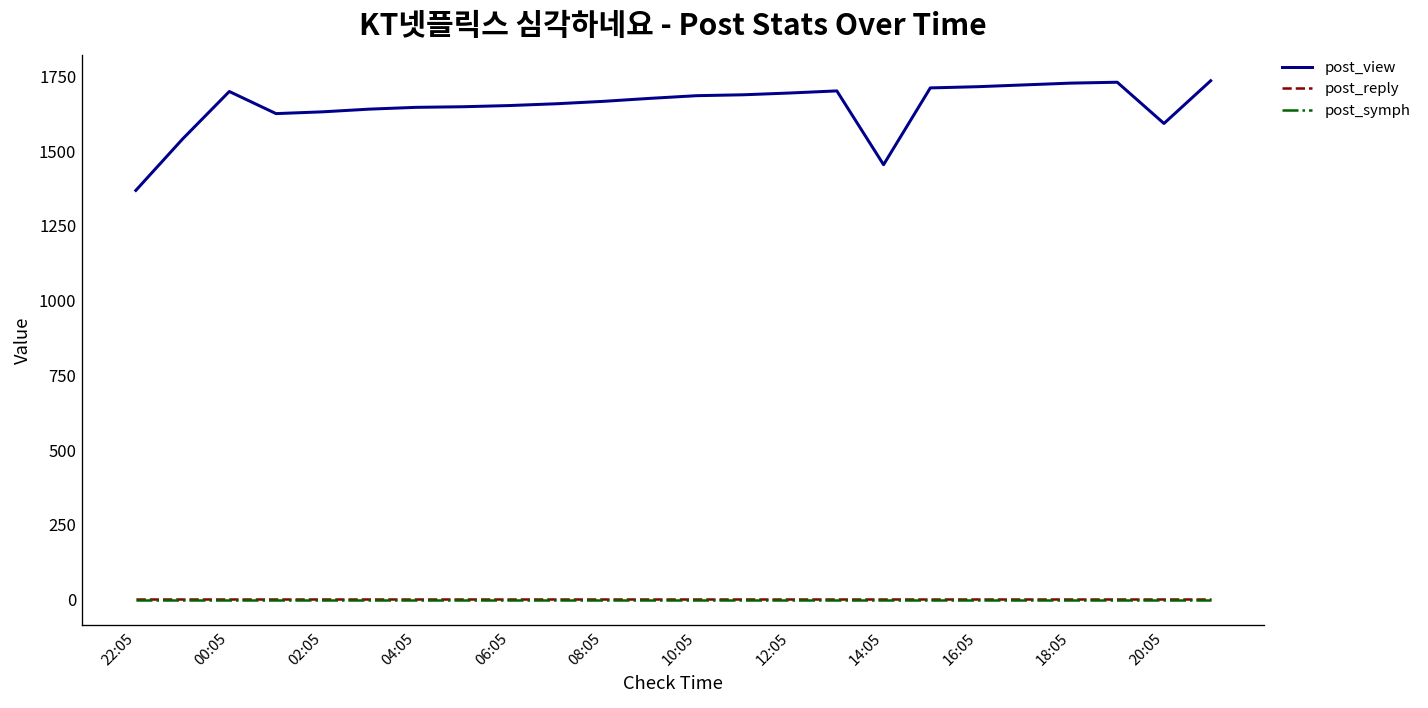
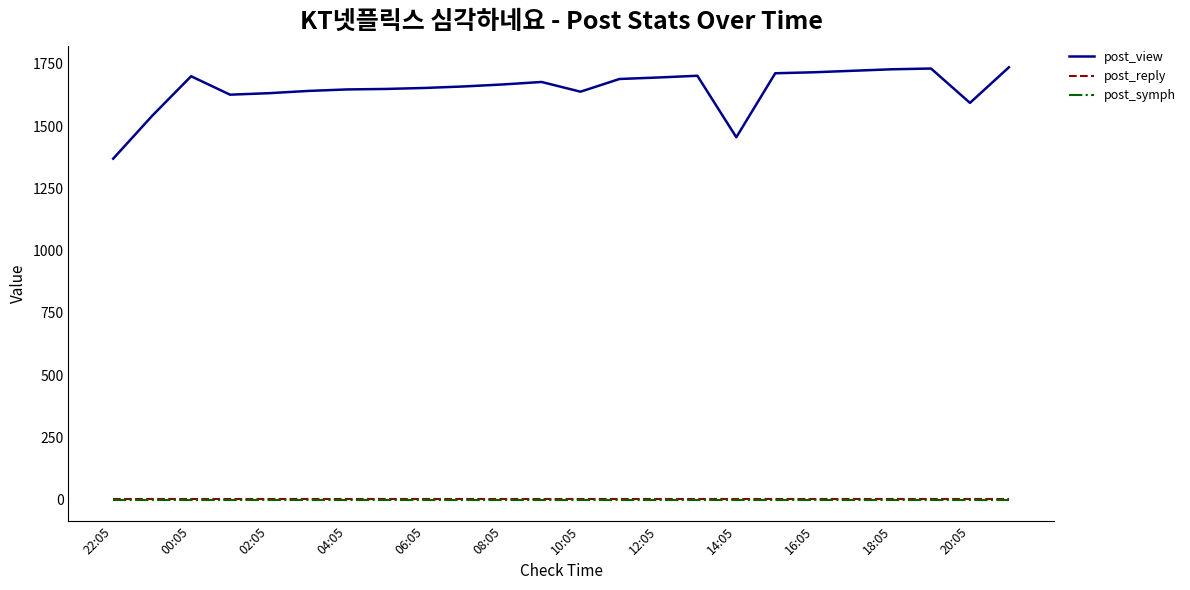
post_view, 10:05: 1690 -> 1640
